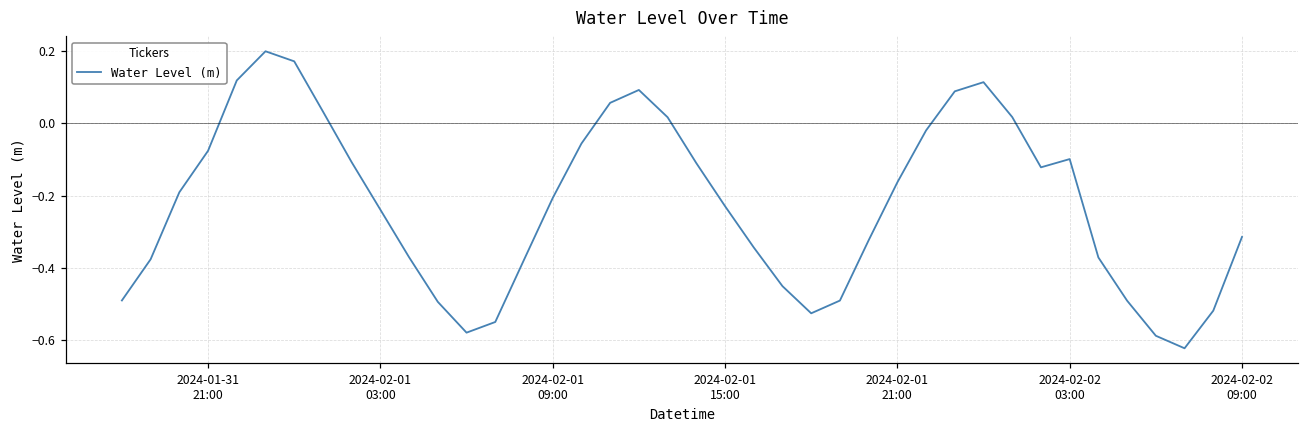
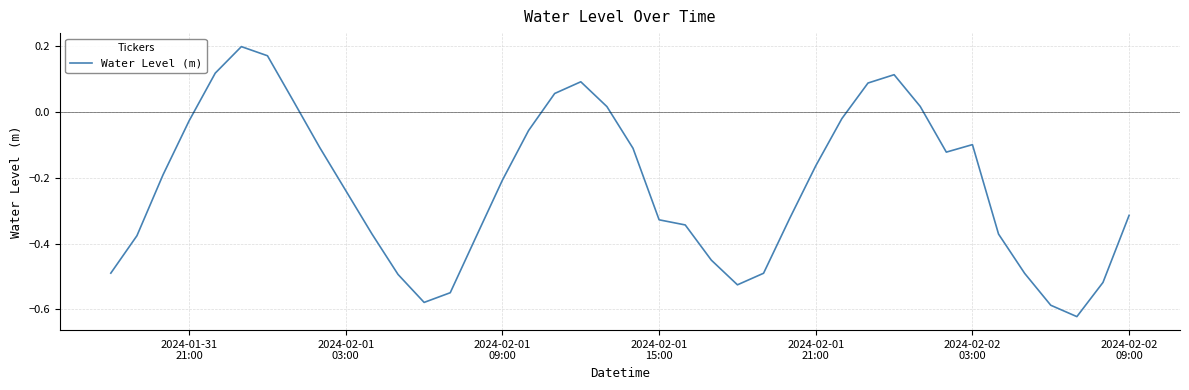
2024-01-31 21:00: -0.08 -> -0.03
2024-02-01 15:00: -0.23 -> -0.33
